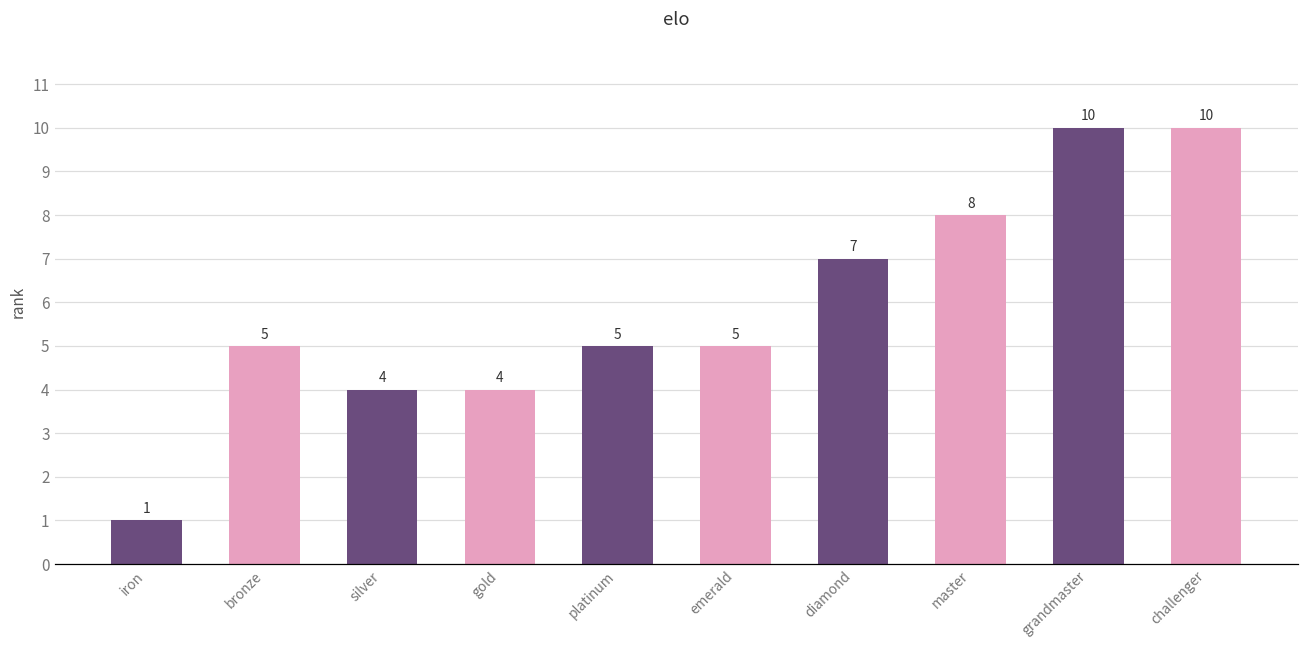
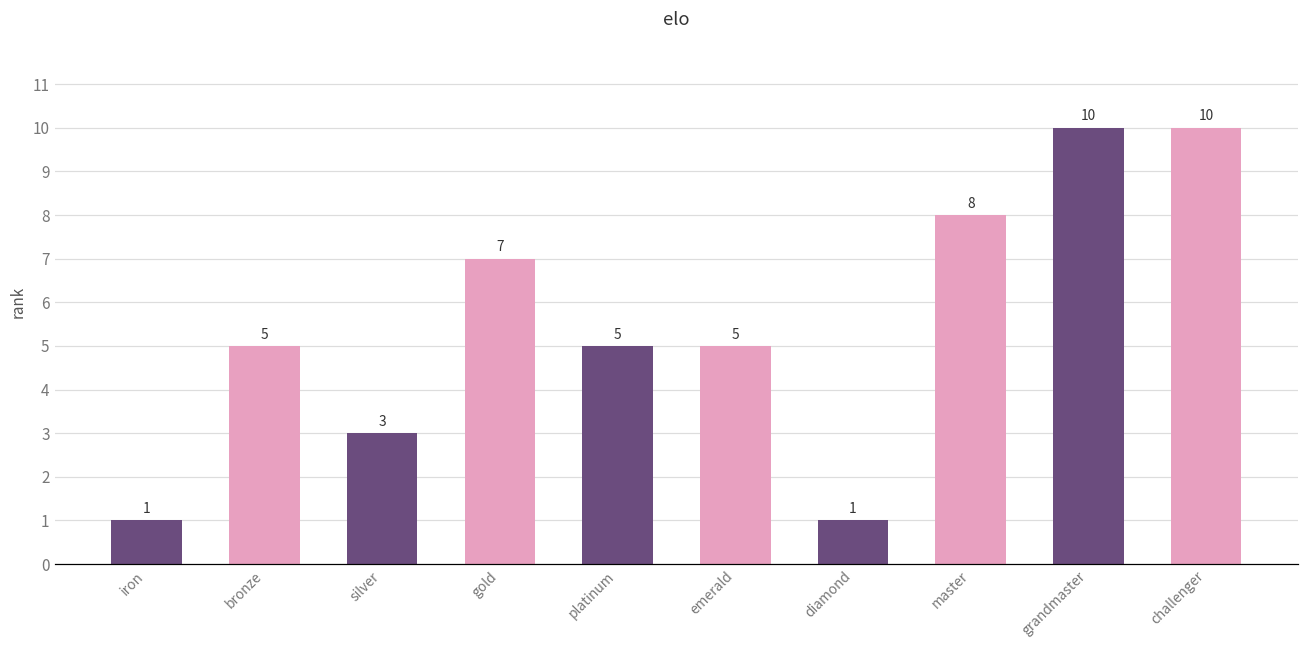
silver: 4 -> 3
gold: 4 -> 7
diamond: 7 -> 1
